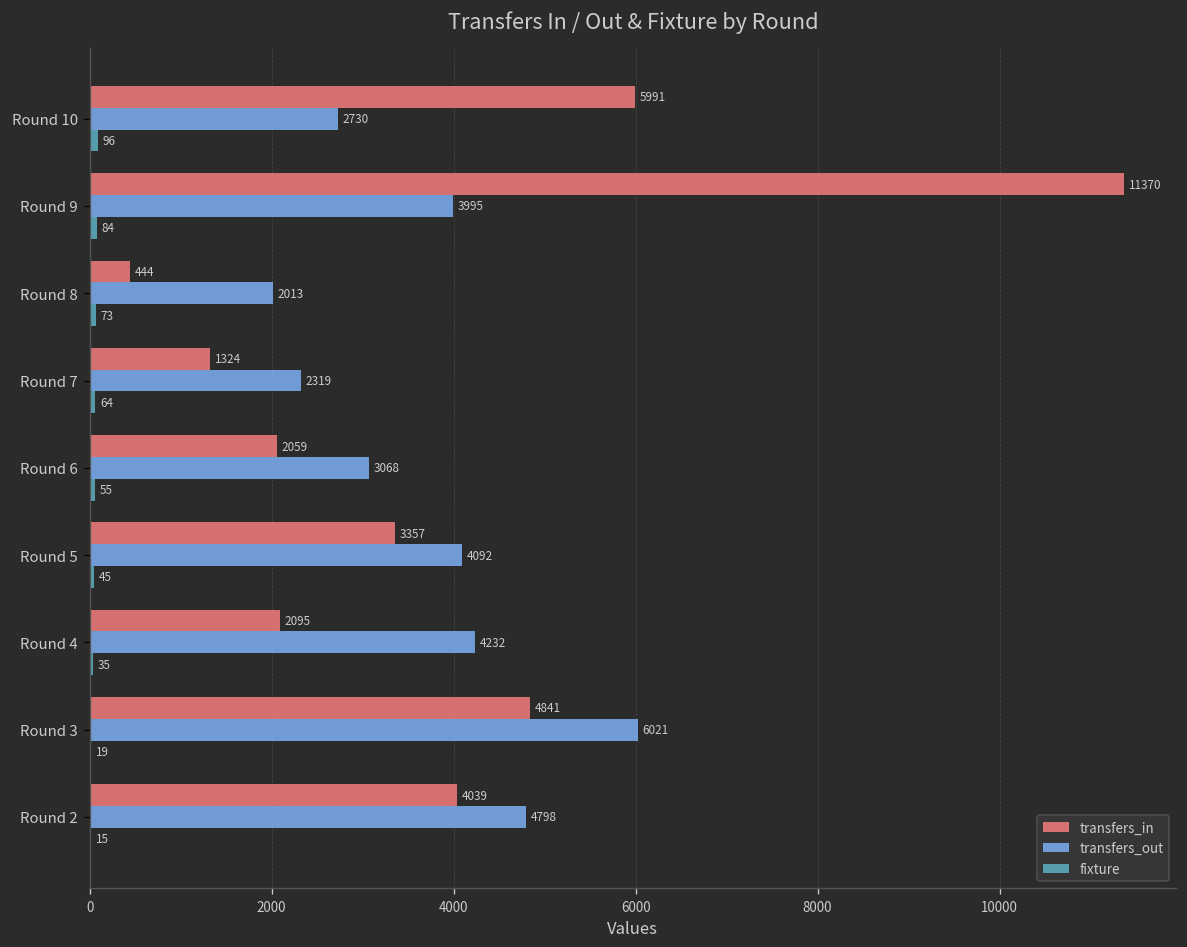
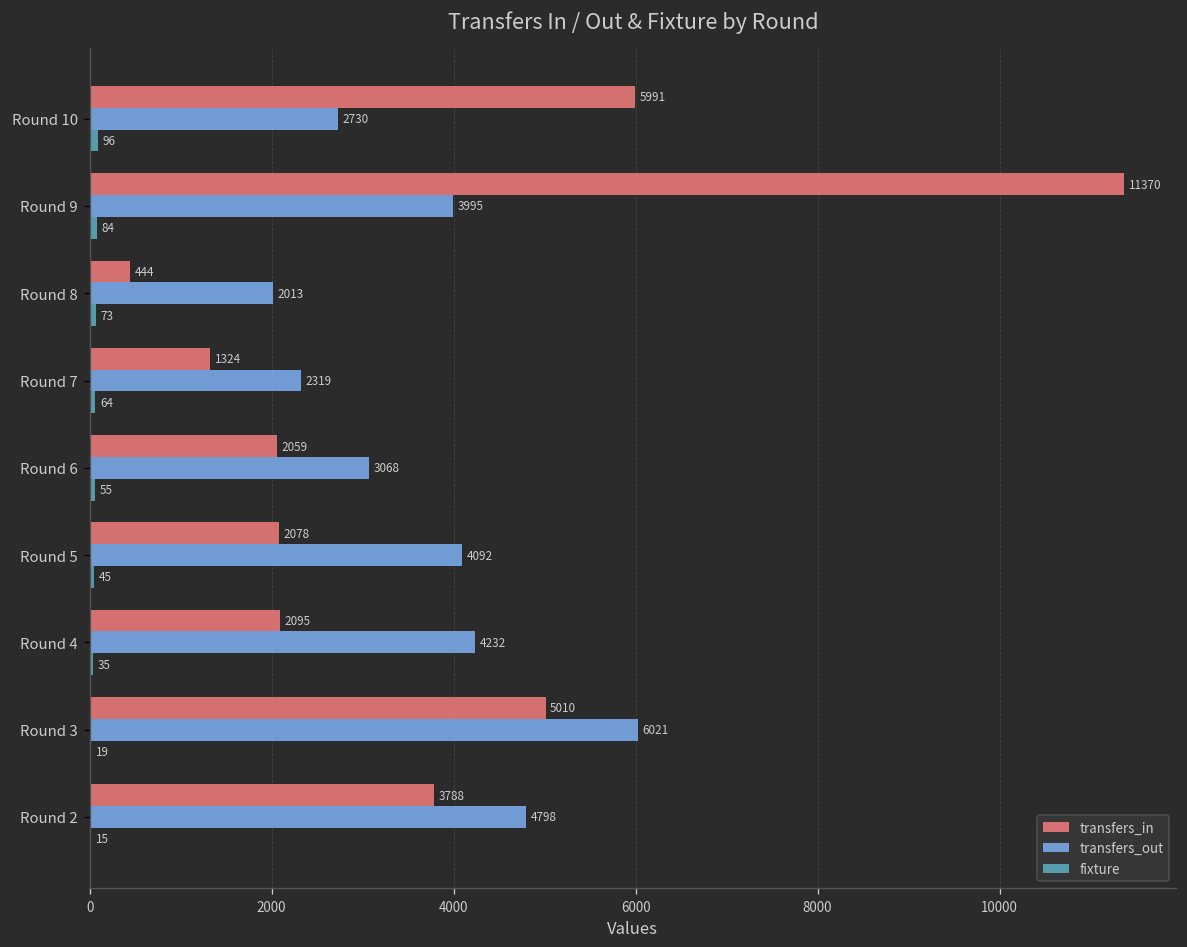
transfers_in, Round 5: 3357 -> 2078
transfers_in, Round 3: 4841 -> 5010
transfers_in, Round 2: 4039 -> 3788
